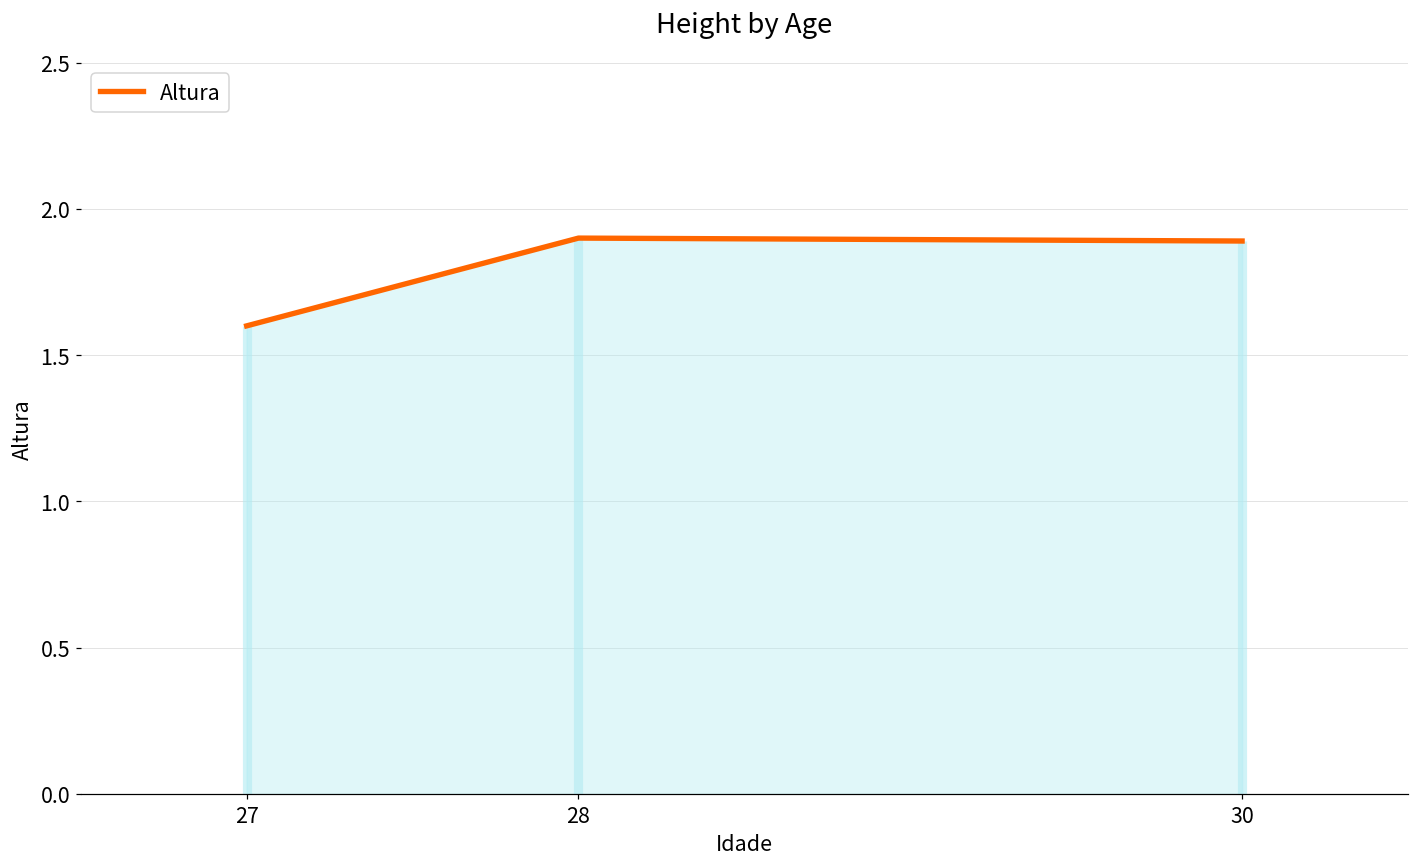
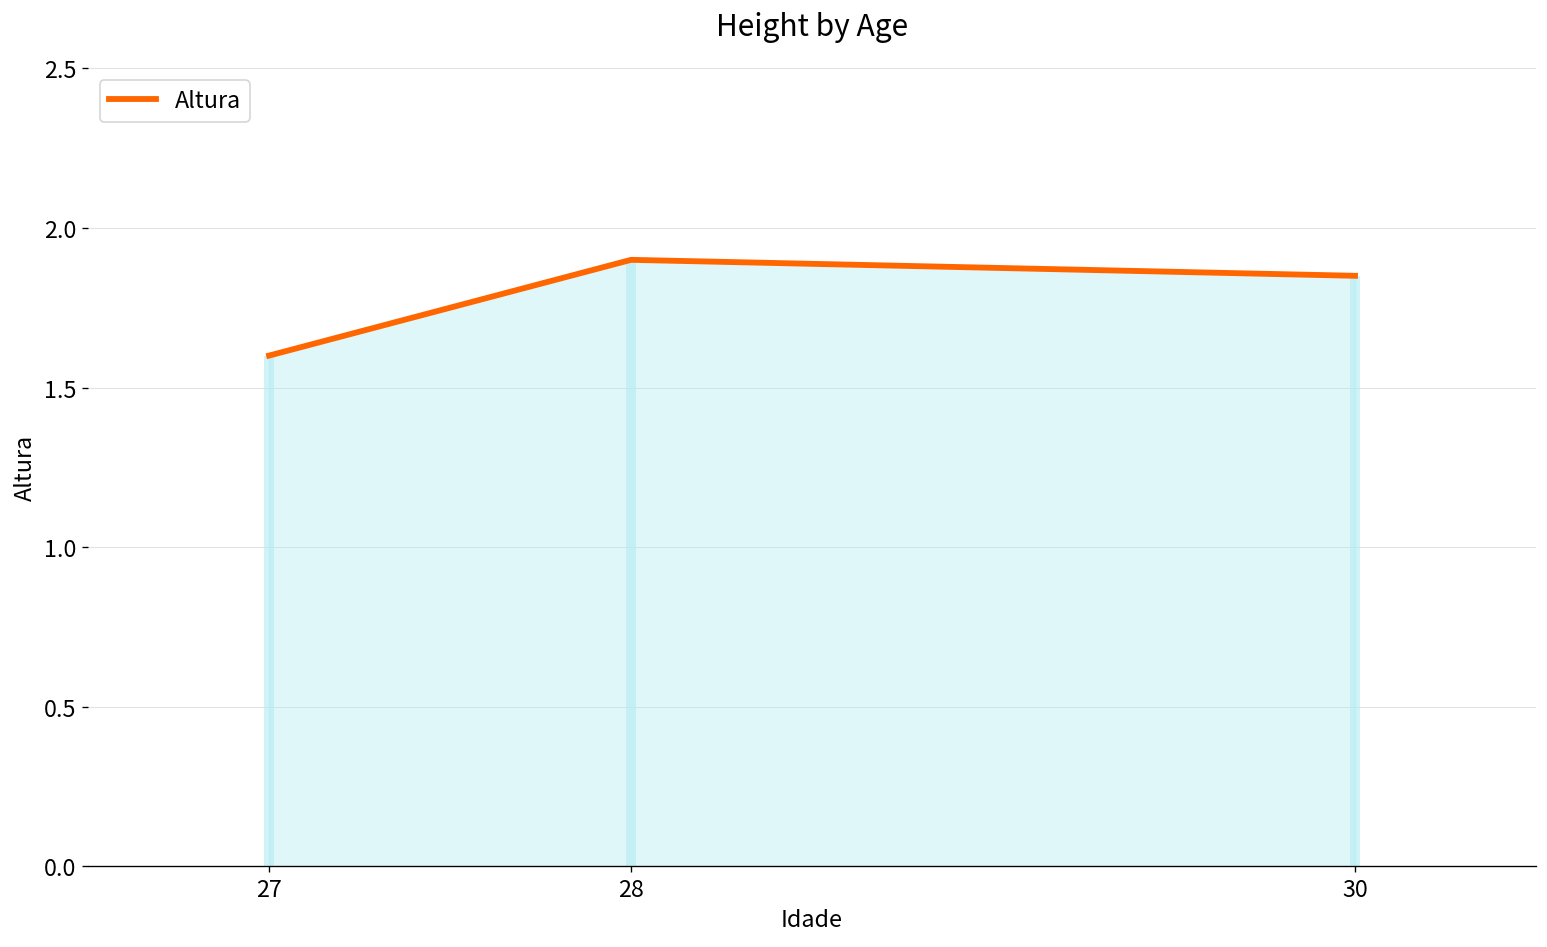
30: 1.89 -> 1.85
